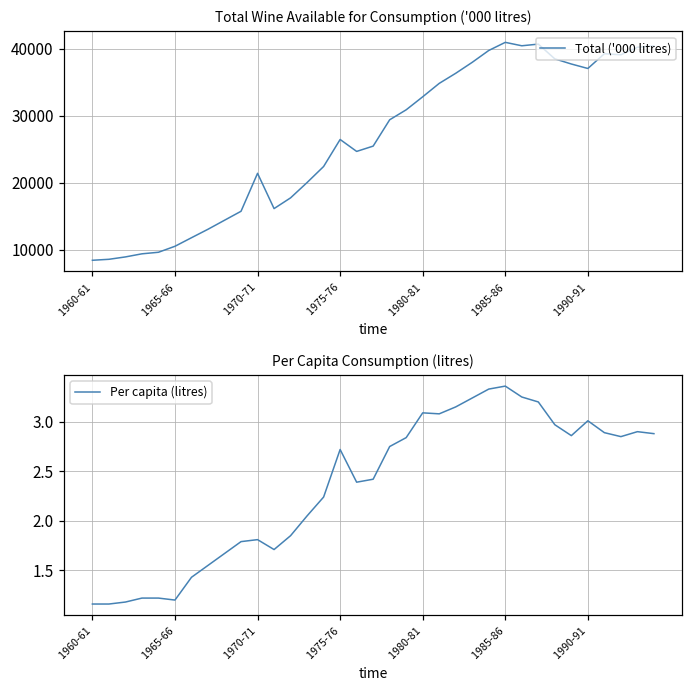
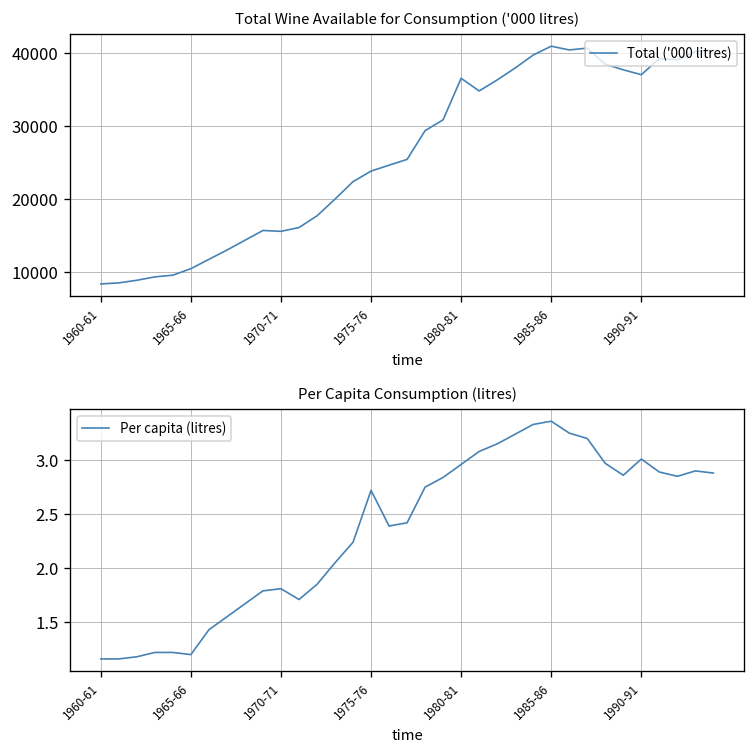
Total Wine Available for Consumption ('000 litres), 1970-71: 21000 -> 16000
Total Wine Available for Consumption ('000 litres), 1975-76: 26000 -> 24000
Total Wine Available for Consumption ('000 litres), 1980-81: 33000 -> 37000
Per Capita Consumption (litres), 1980-81: 3.1 -> 3.0
